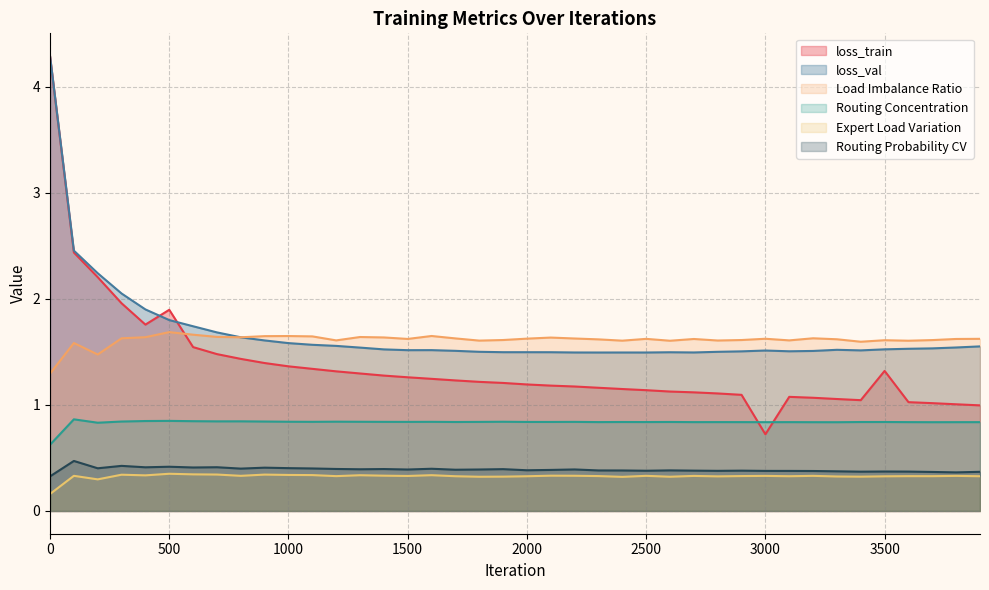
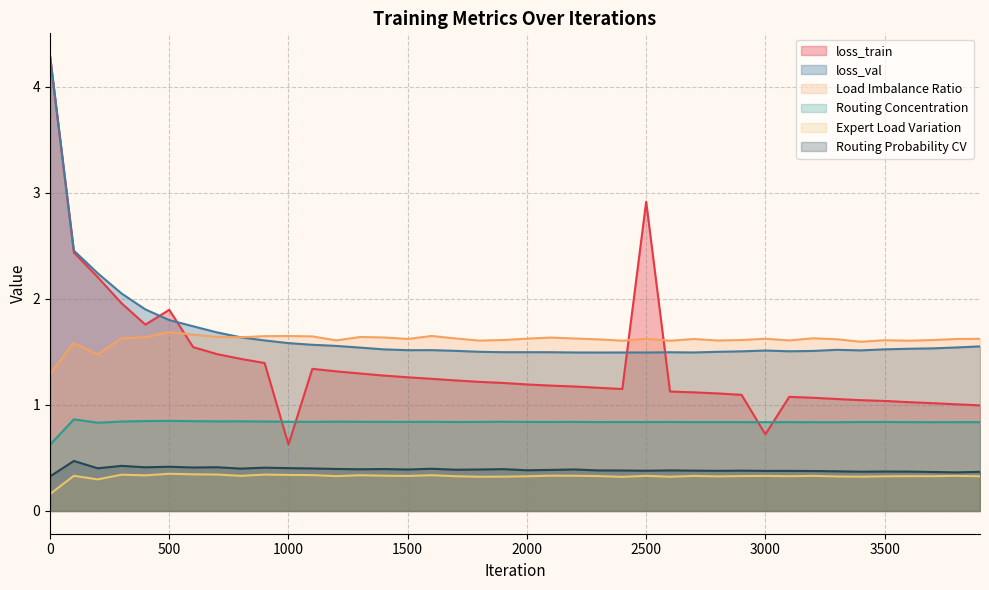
loss_train, 1000: 1.36 -> 0.63
loss_train, 2500: 1.14 -> 2.92
loss_train, 3500: 1.32 -> 1.04
